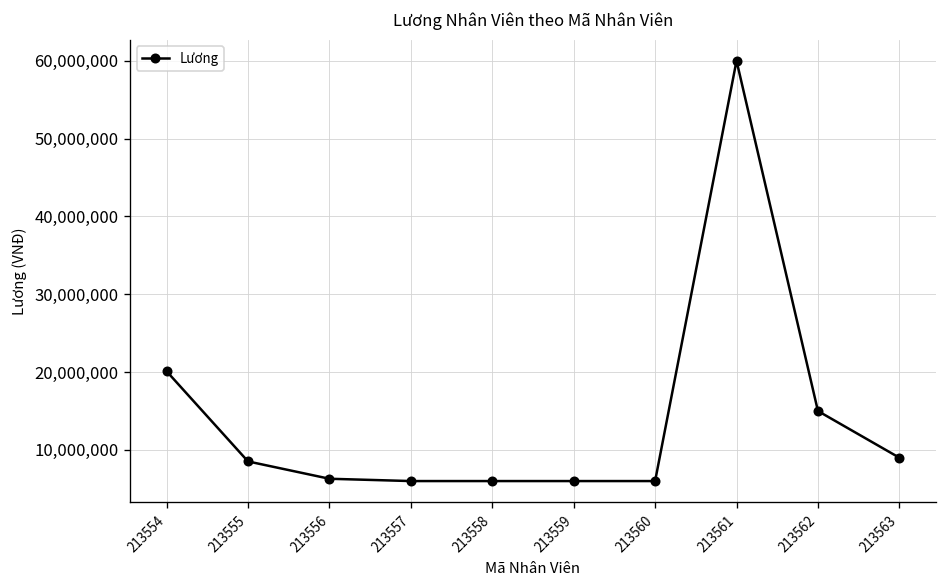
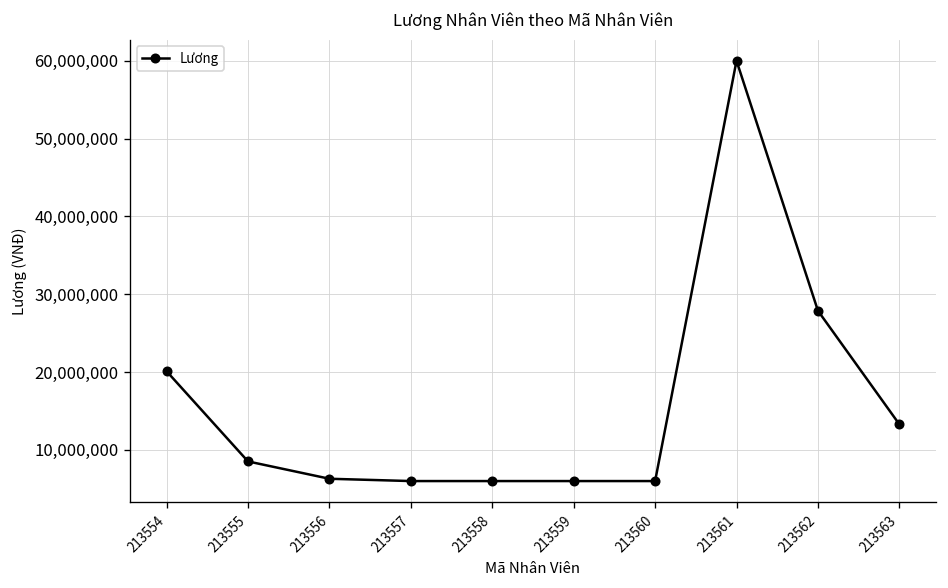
213562: 15,000,000 -> 28,000,000
213563: 9,000,000 -> 13,000,000
